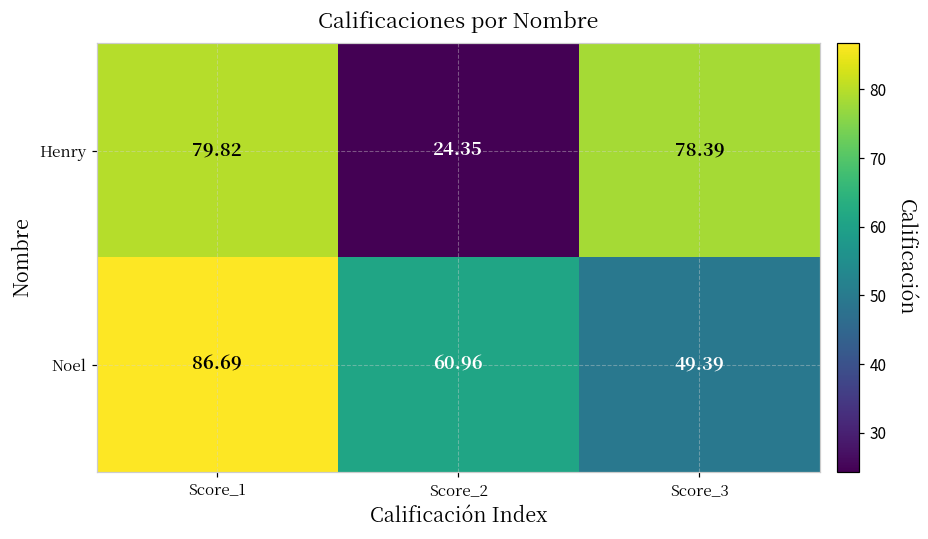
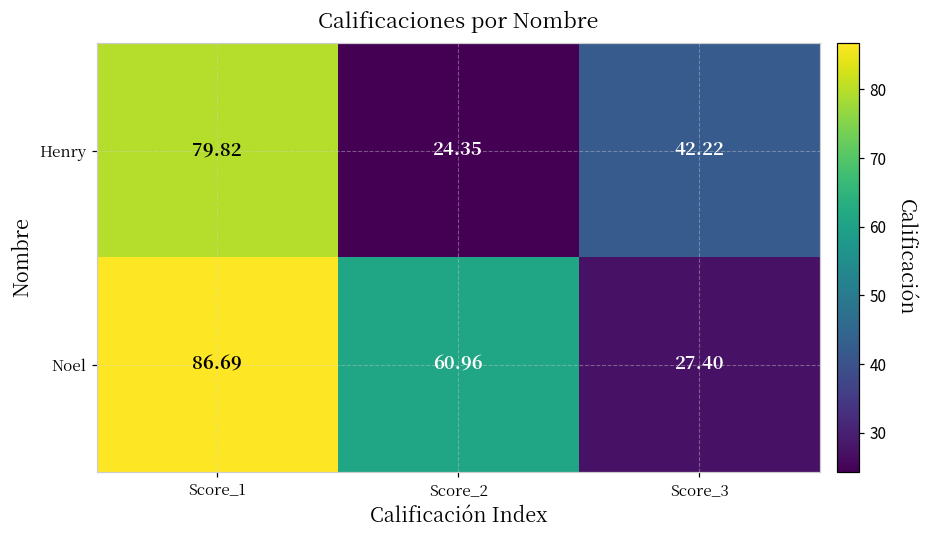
Henry, Score_3: 78.39 -> 42.22
Noel, Score_3: 49.39 -> 27.40
